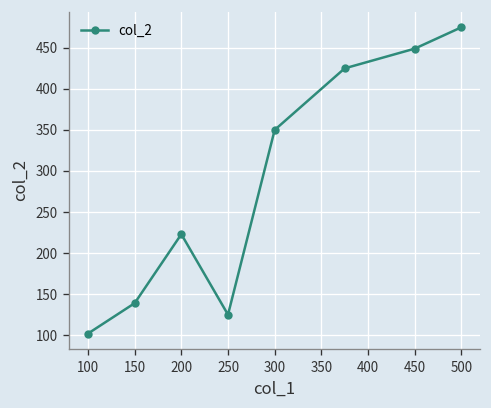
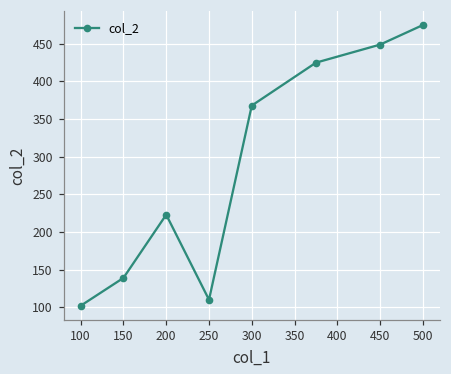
250: 130 -> 110
300: 350 -> 370
